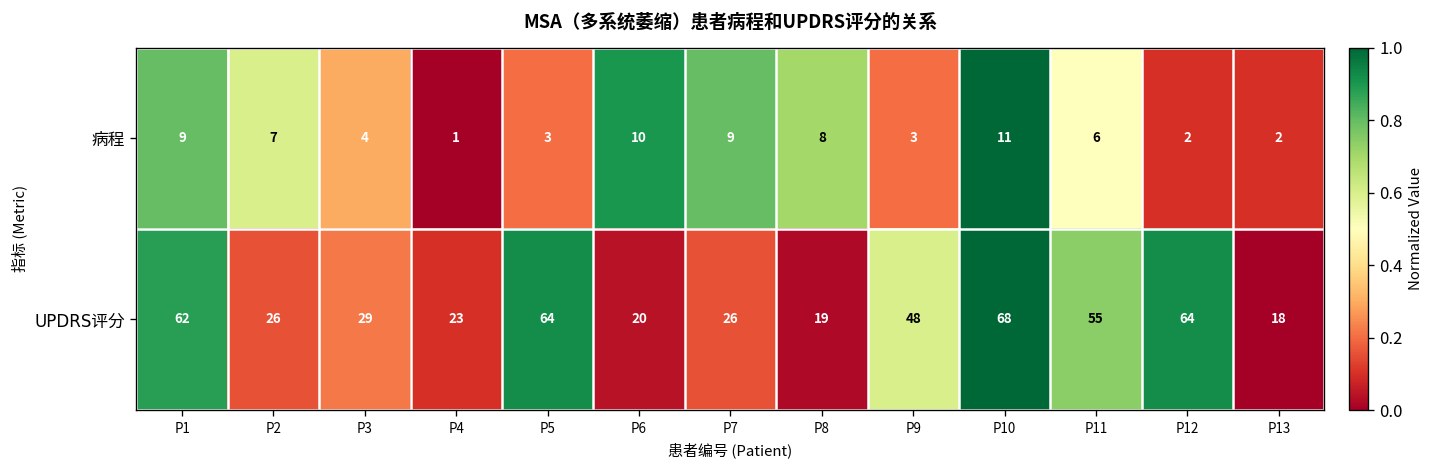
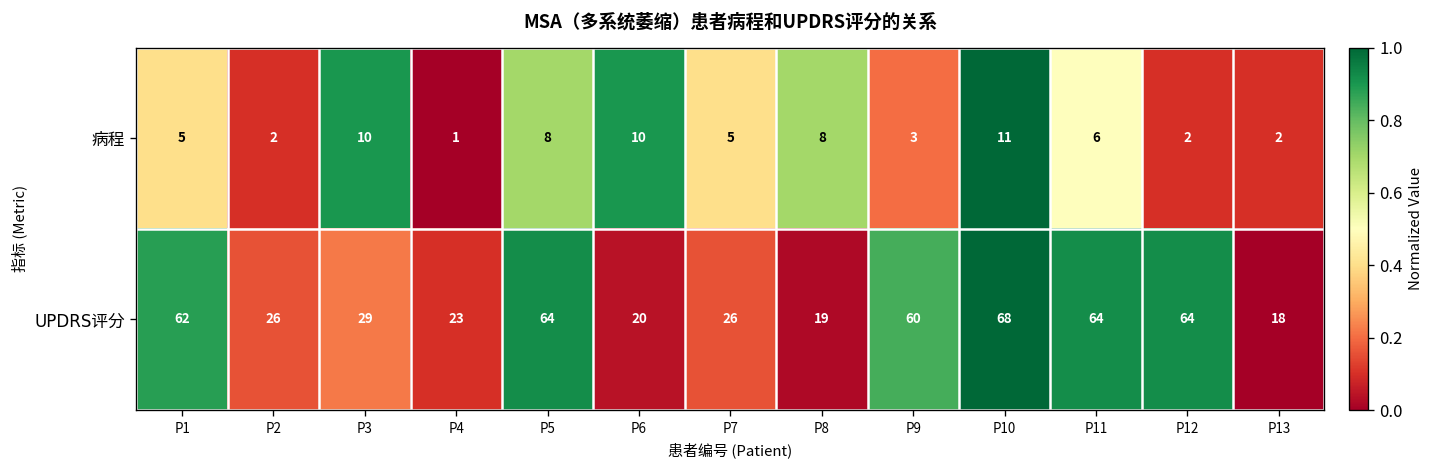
病程, P1: 9 -> 5
病程, P2: 7 -> 2
病程, P3: 4 -> 10
病程, P5: 3 -> 8
病程, P7: 9 -> 5
UPDRS评分, P9: 48 -> 60
UPDRS评分, P11: 55 -> 64
